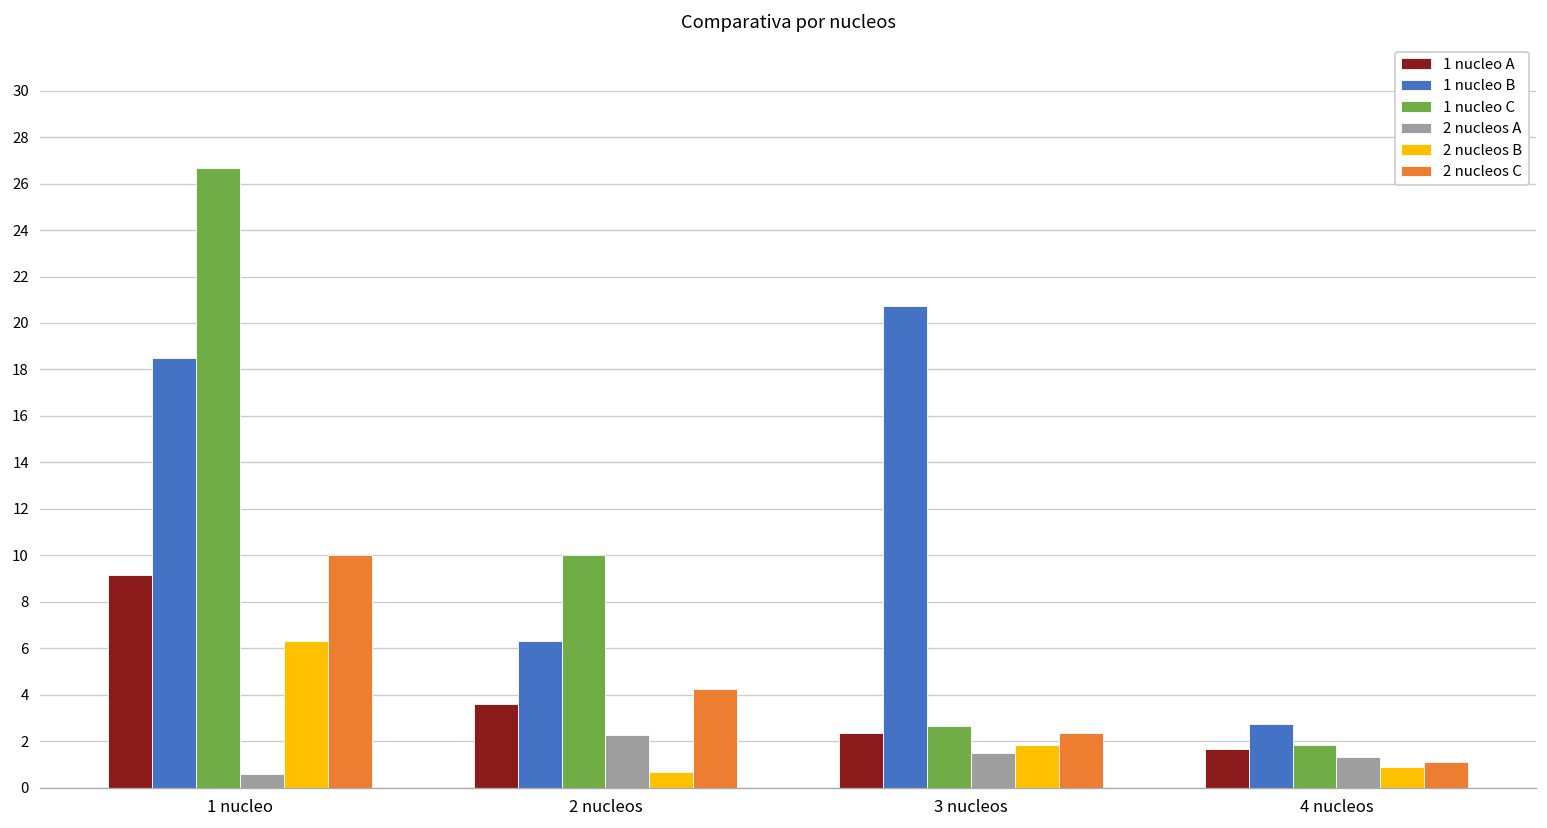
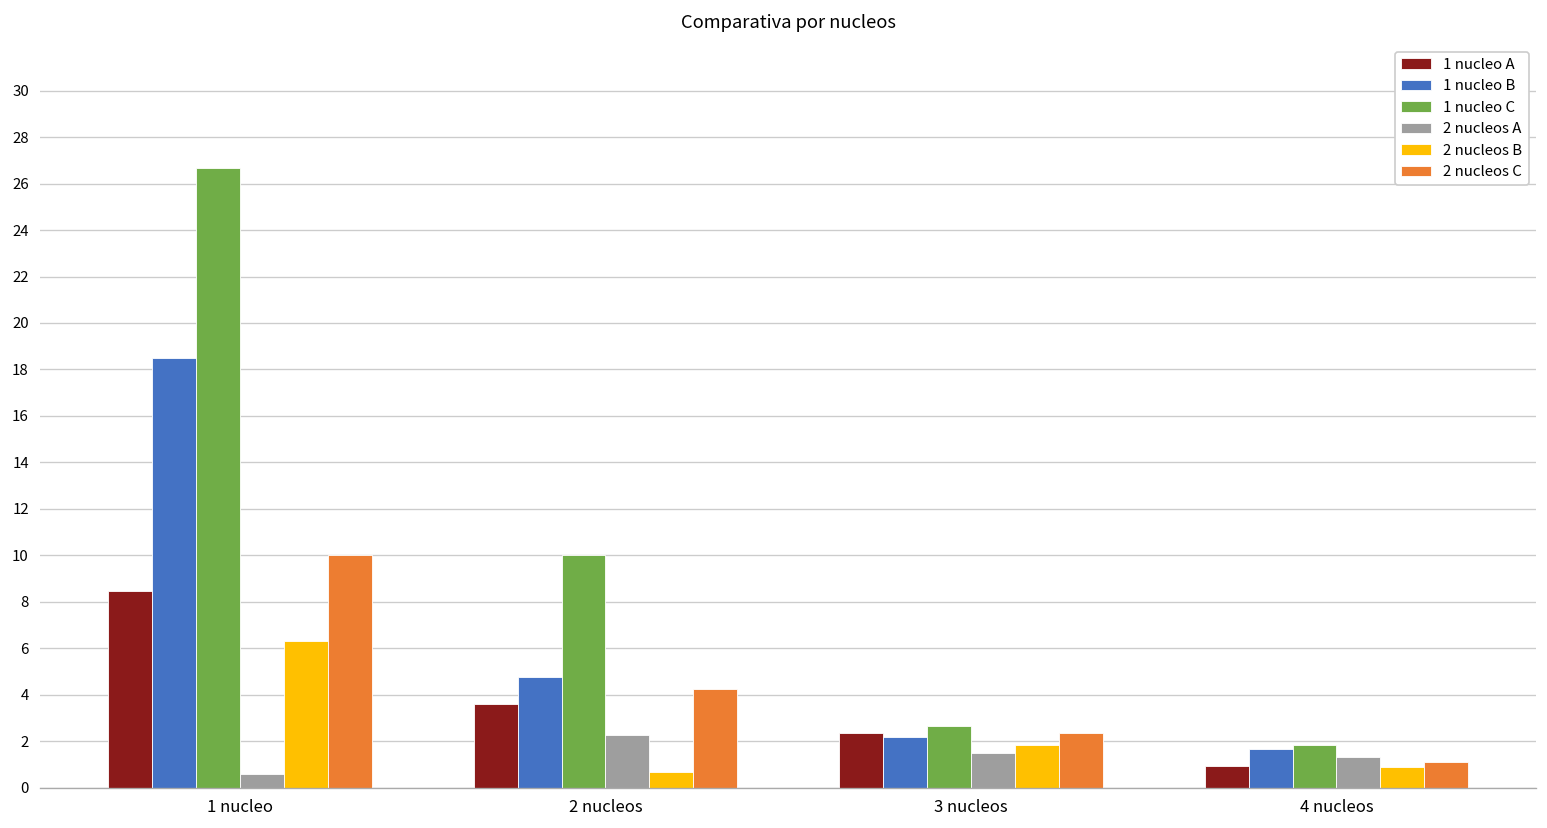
1 nucleo A, 1 nucleo: 9.2 -> 8.5
1 nucleo B, 2 nucleos: 6.3 -> 4.7
1 nucleo B, 3 nucleos: 20.7 -> 2.2
1 nucleo A, 4 nucleos: 1.7 -> 0.9
1 nucleo B, 4 nucleos: 2.7 -> 1.7
